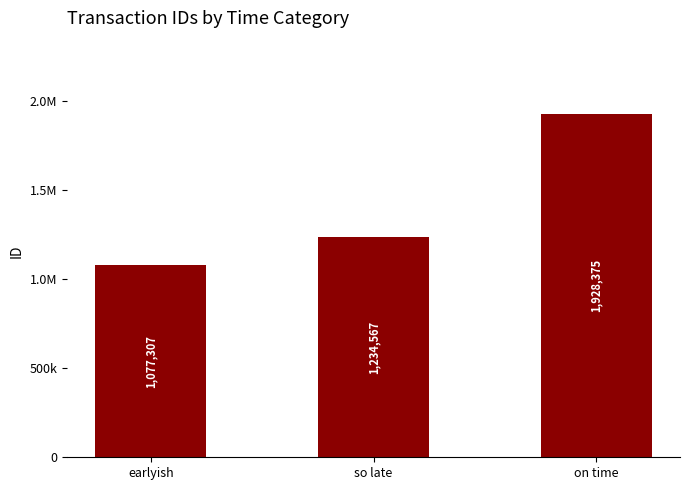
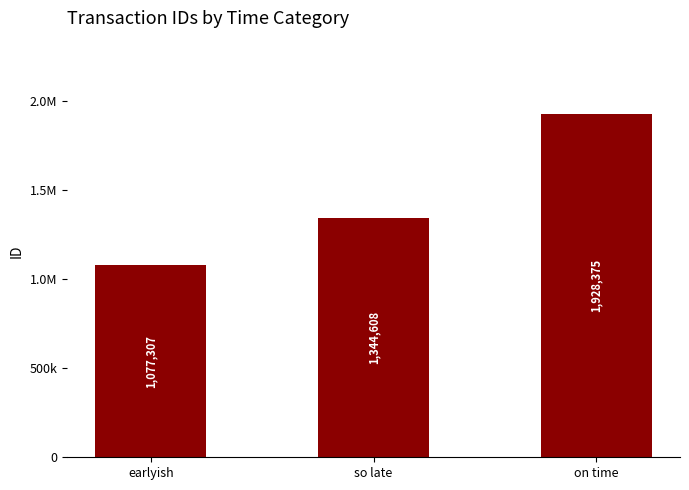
so late: 1,234,567 -> 1,344,608
